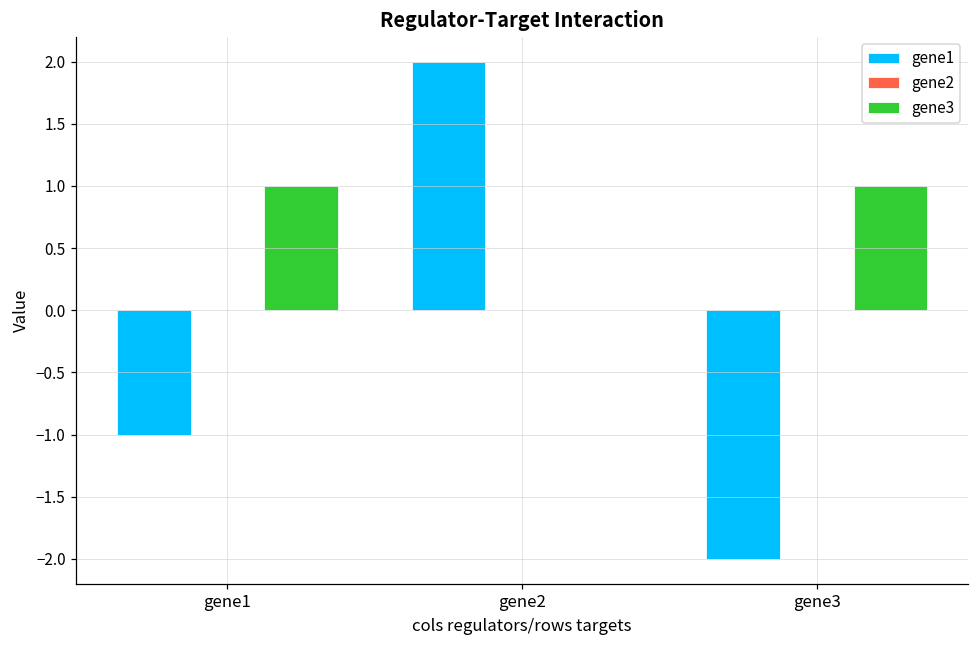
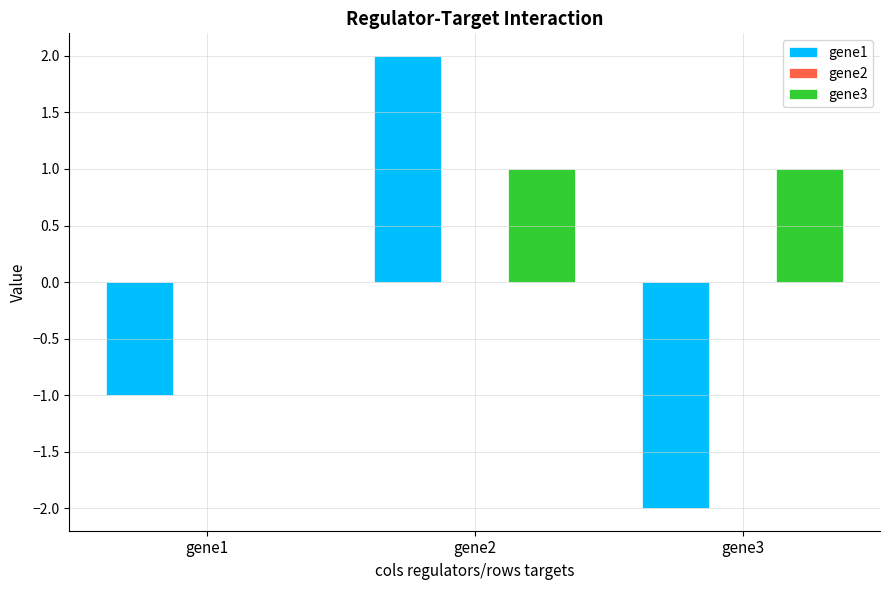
gene3, gene1: 1 -> 0
gene3, gene2: 0 -> 1
